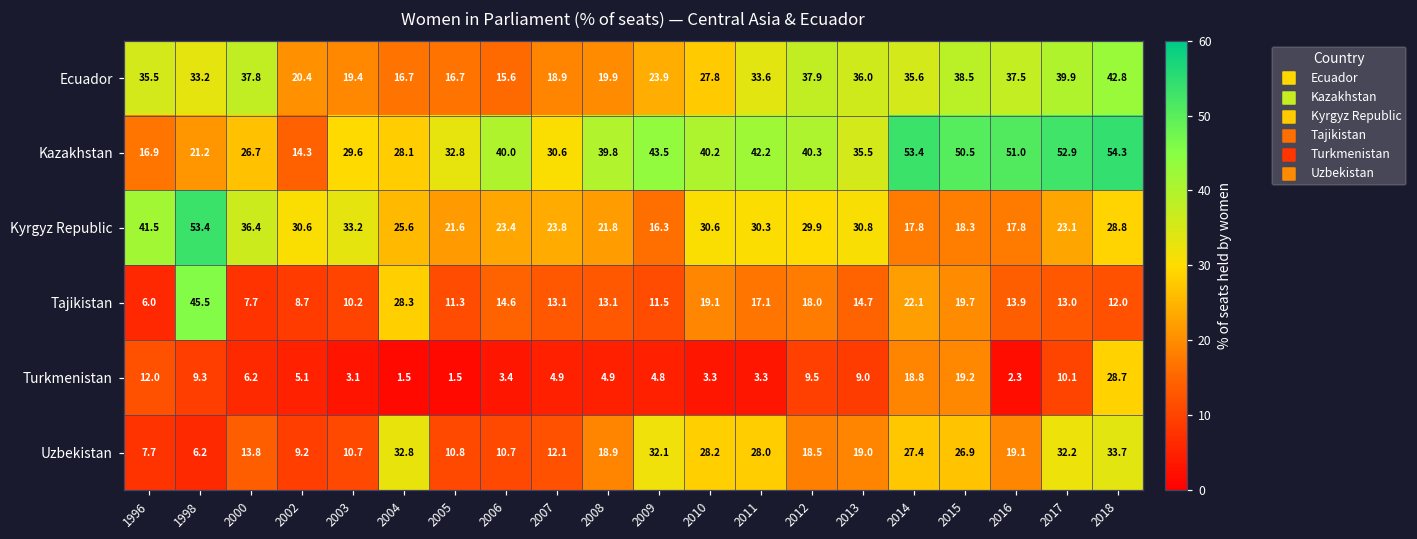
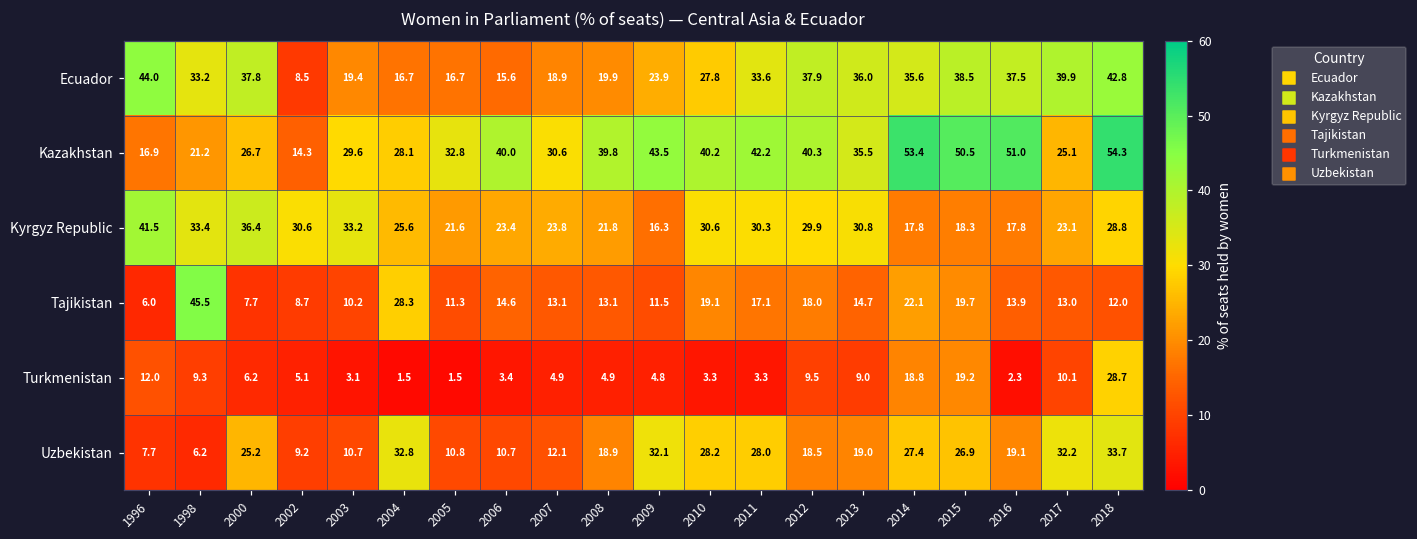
Ecuador, 1996: 35.5 -> 44.0
Ecuador, 2002: 20.4 -> 8.5
Kazakhstan, 2017: 52.9 -> 25.1
Kyrgyz Republic, 1998: 53.4 -> 33.4
Uzbekistan, 2000: 13.8 -> 25.2
